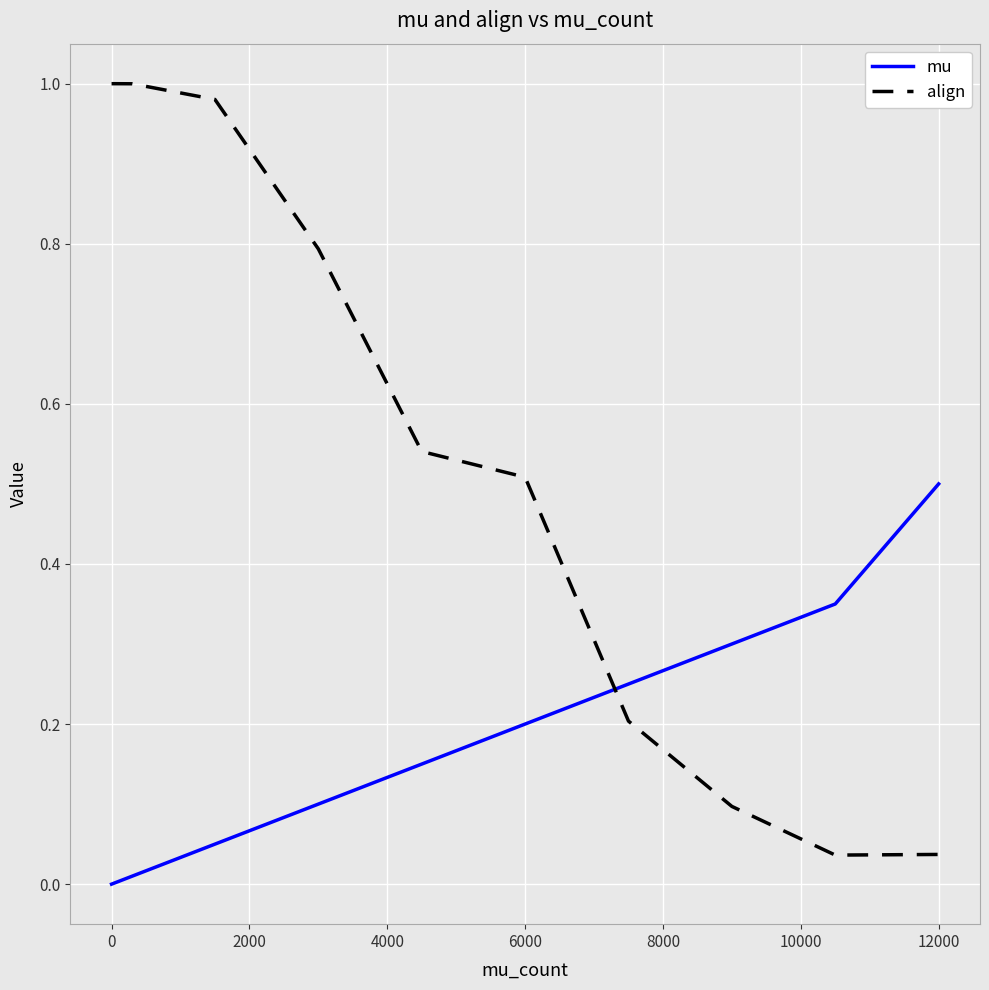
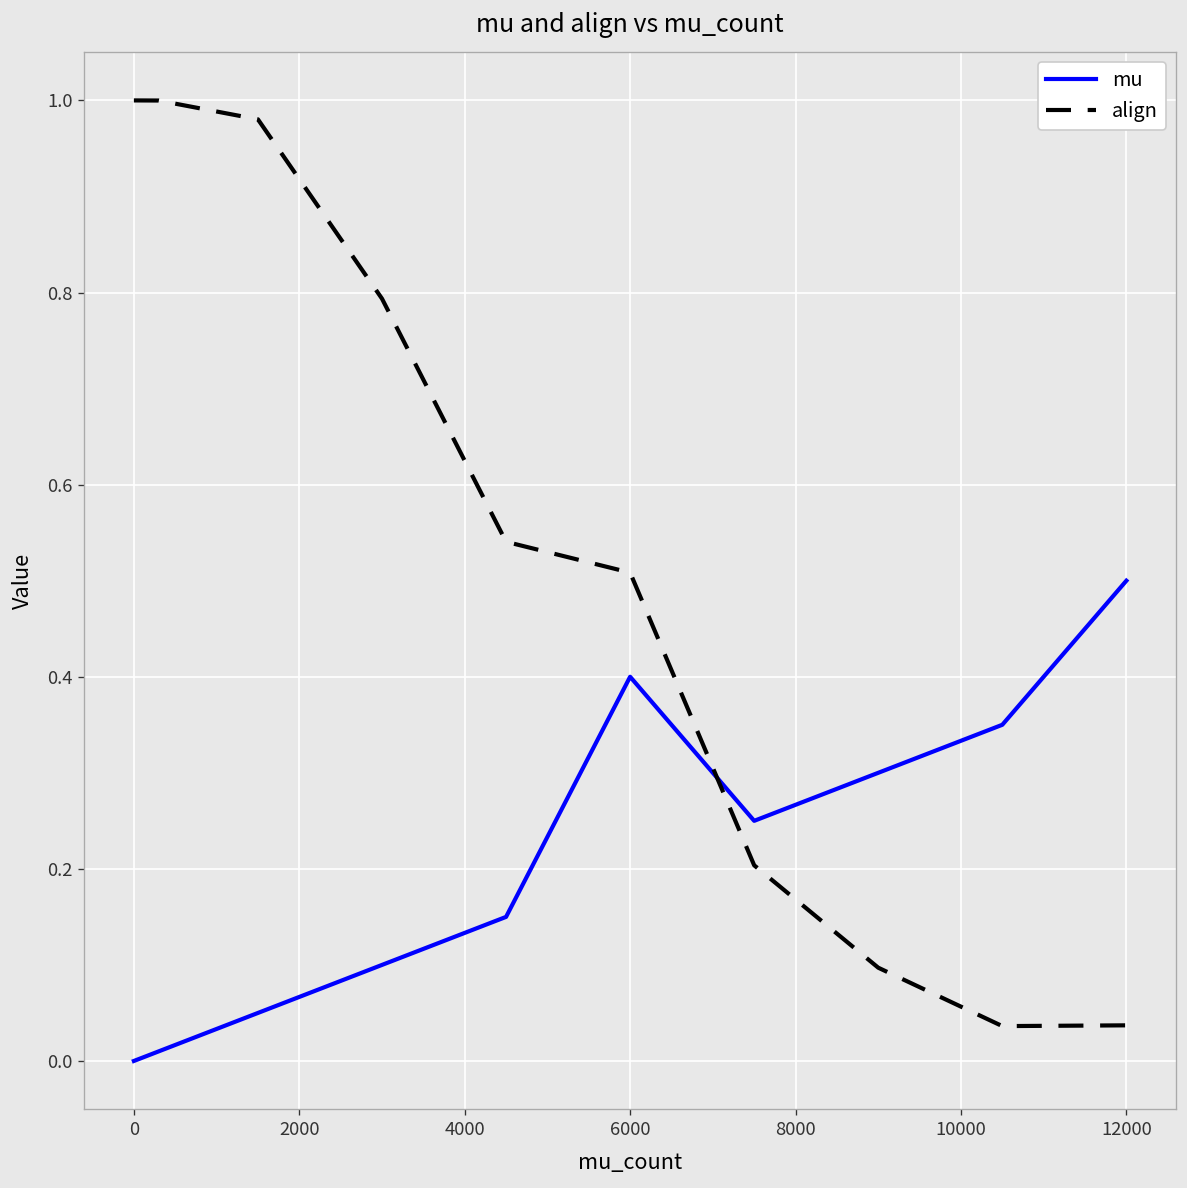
mu, 6000: 0.2 -> 0.4
